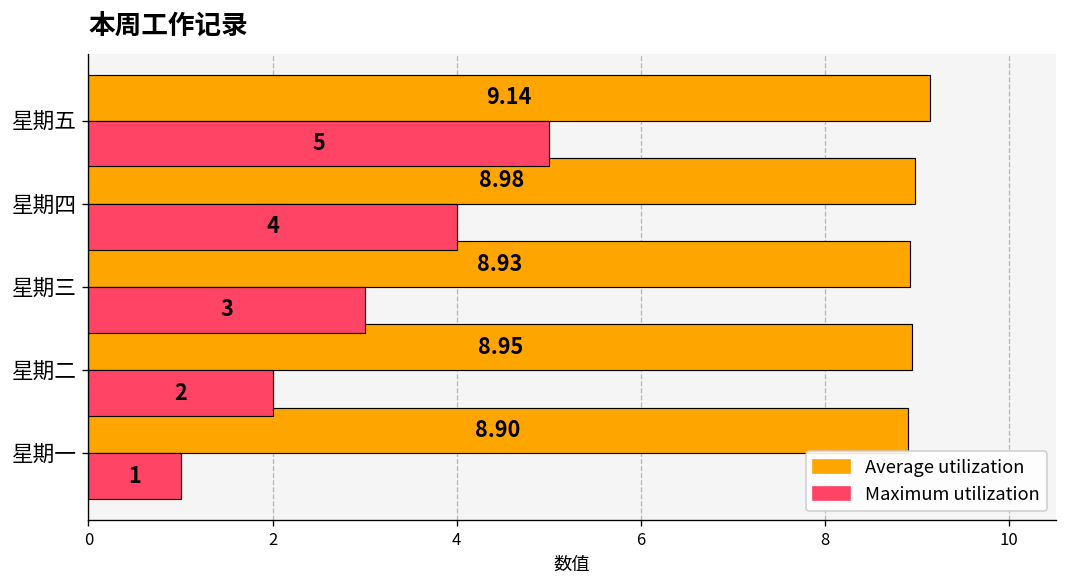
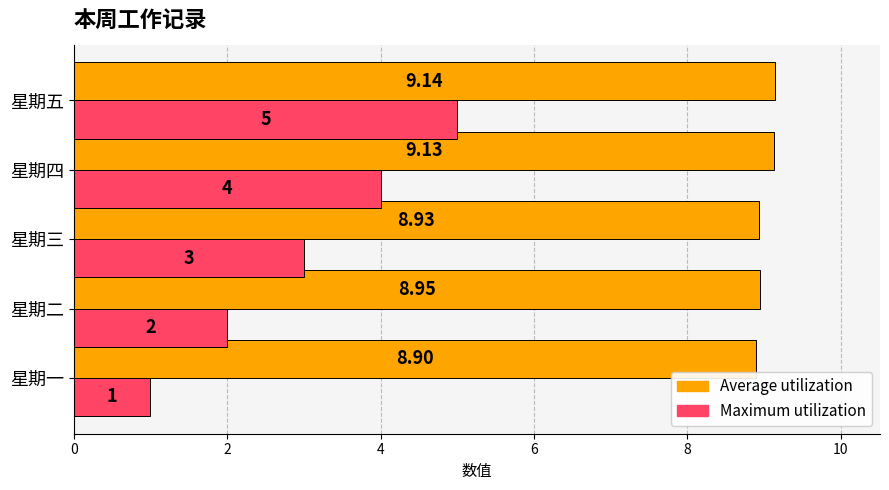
Average utilization, 星期四: 8.98 -> 9.13
